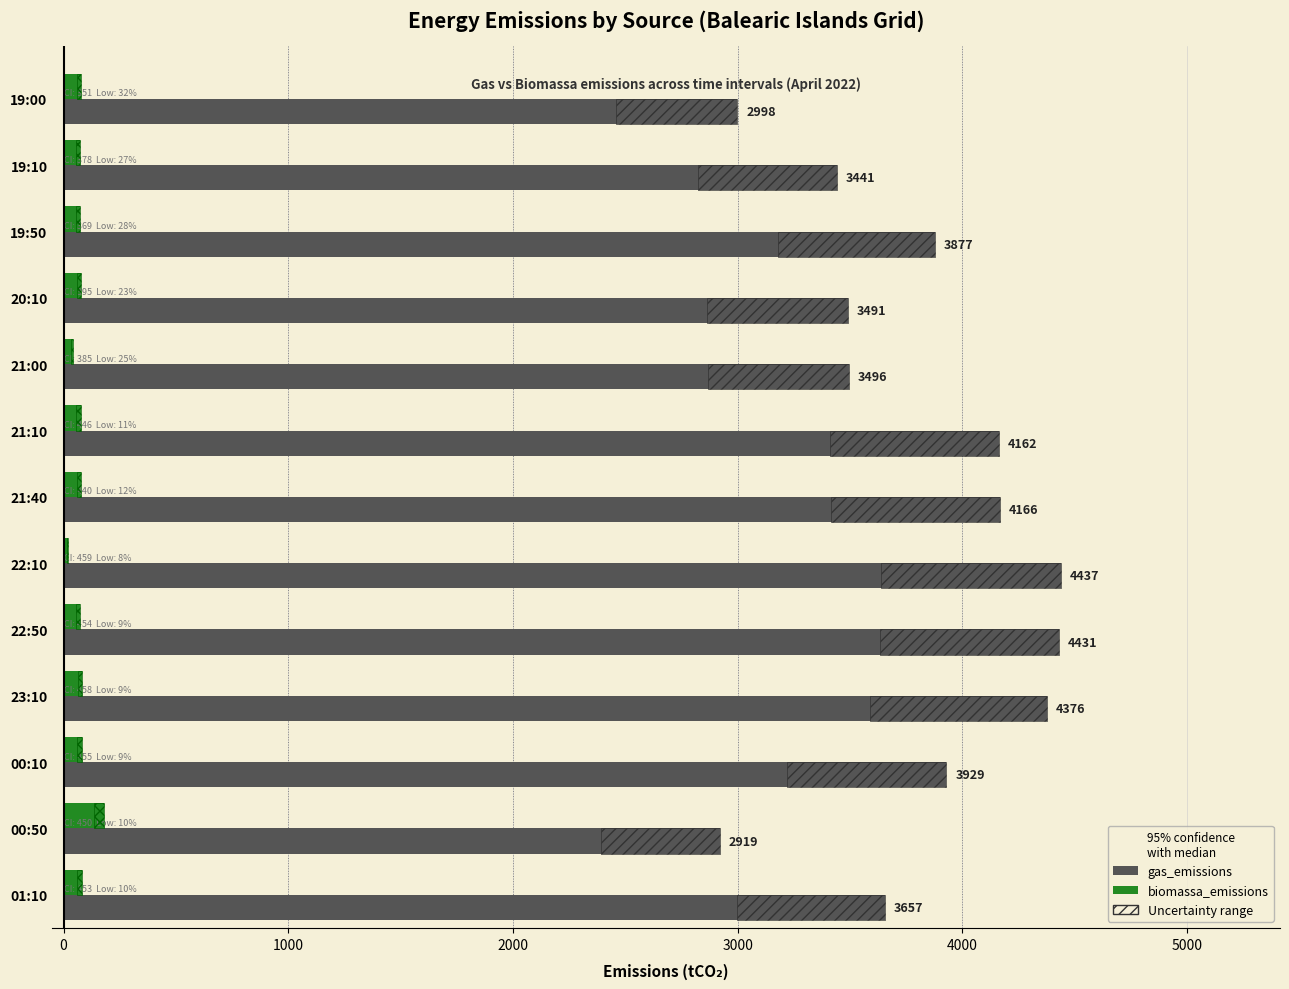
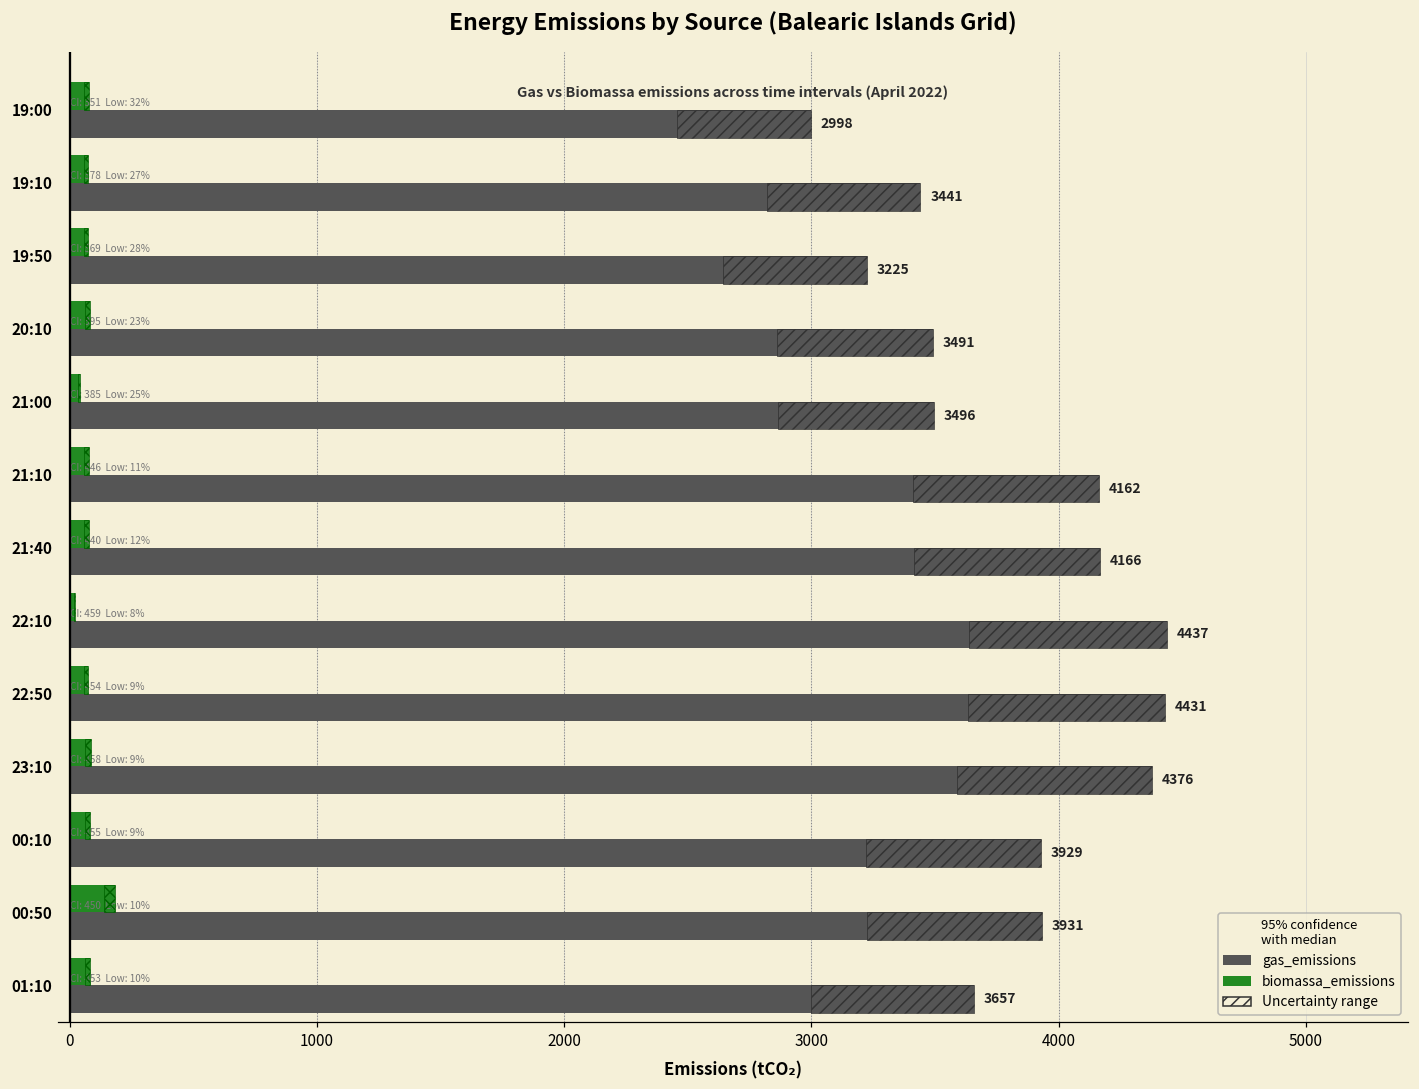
gas_emissions, 19:50: 3877 -> 3225
gas_emissions, 00:50: 2919 -> 3931
